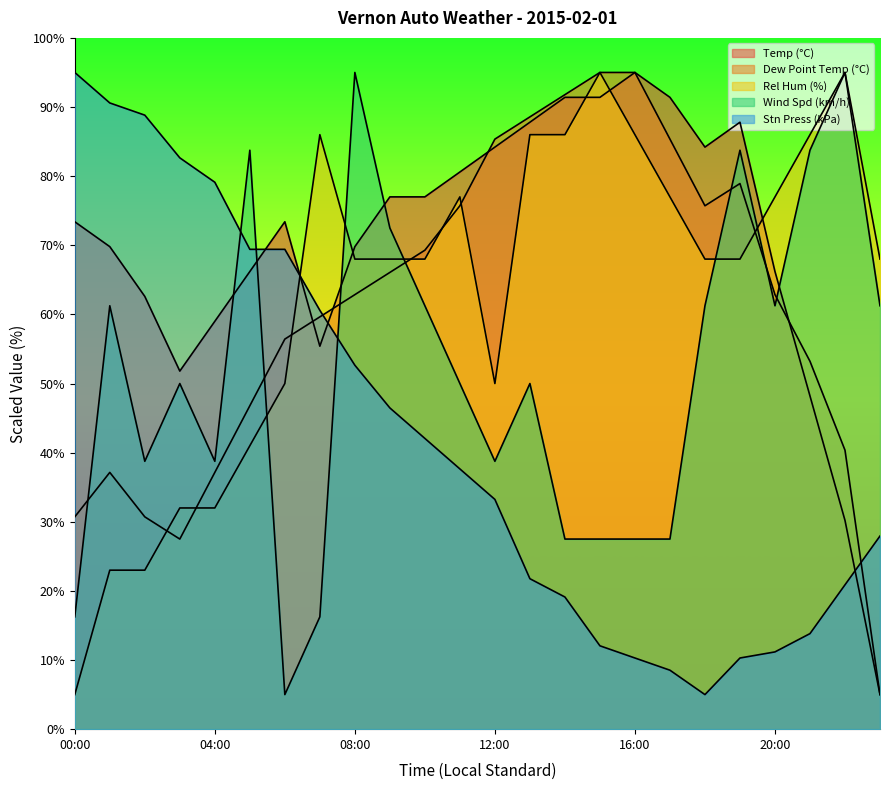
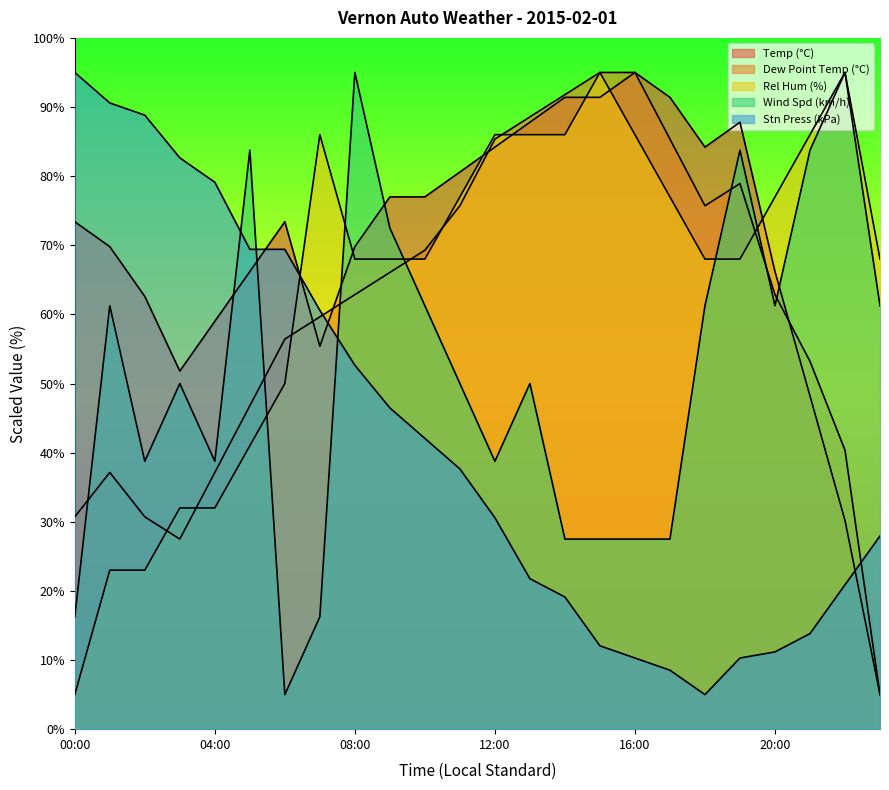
Rel Hum (%), 12:00: 50% -> 86%
Stn Press (kPa), 12:00: 33% -> 31%
